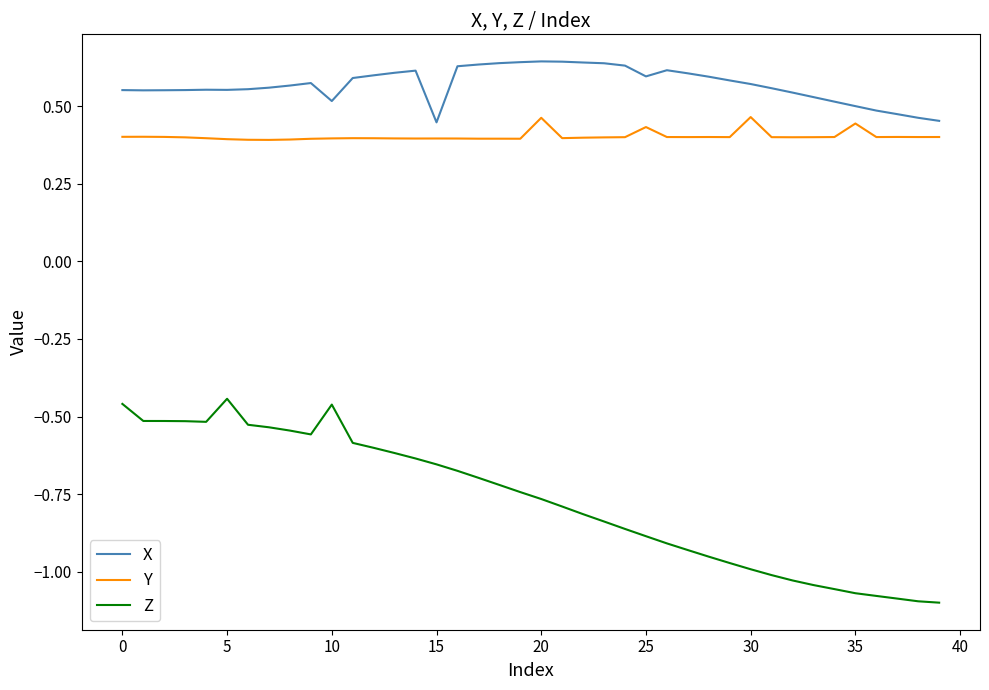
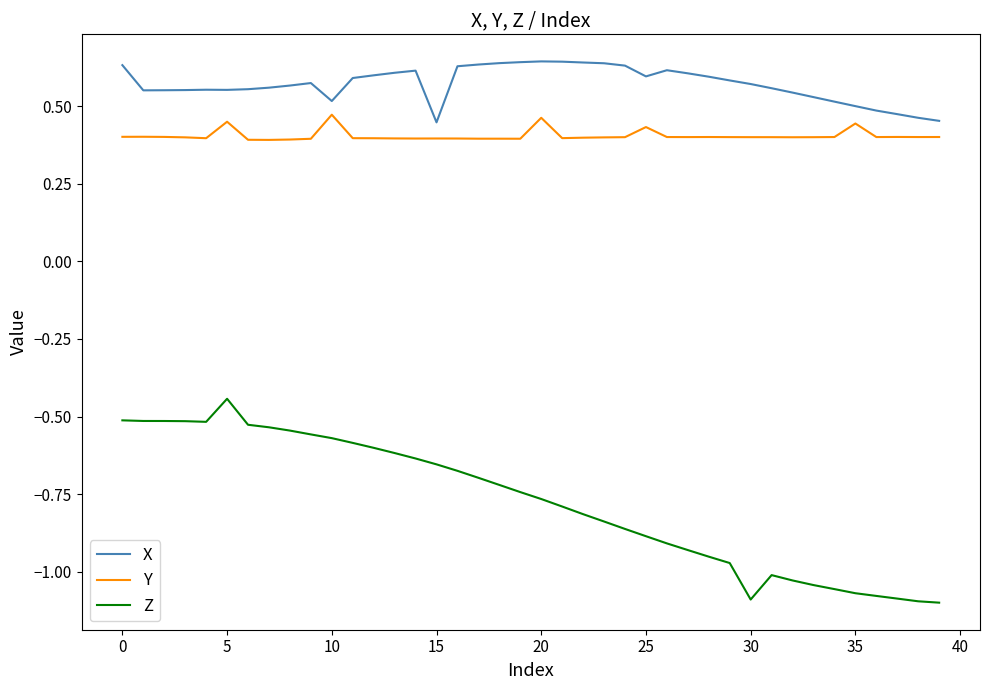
X, 0: 0.55 -> 0.63
Z, 0: -0.46 -> -0.51
Y, 5: 0.39 -> 0.45
Y, 10: 0.40 -> 0.47
Z, 10: -0.46 -> -0.57
Y, 30: 0.46 -> 0.40
Z, 30: -0.99 -> -1.09
